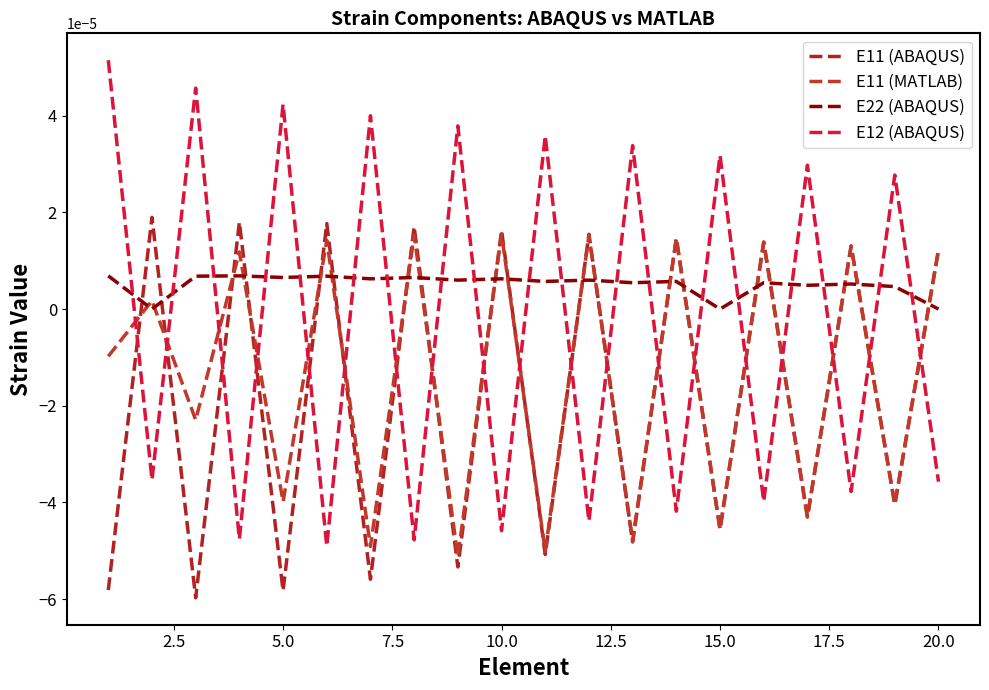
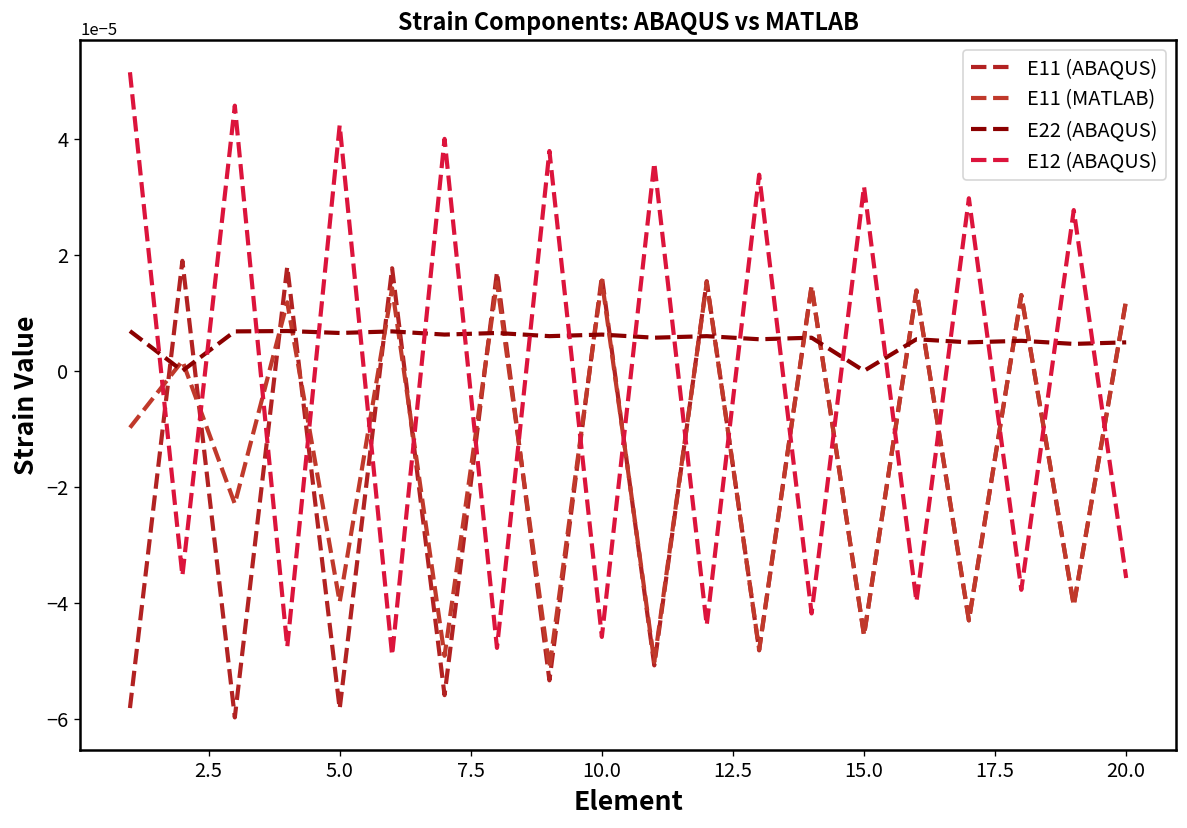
E22 (ABAQUS), 20.0: 0.000000 -> 0.000005
